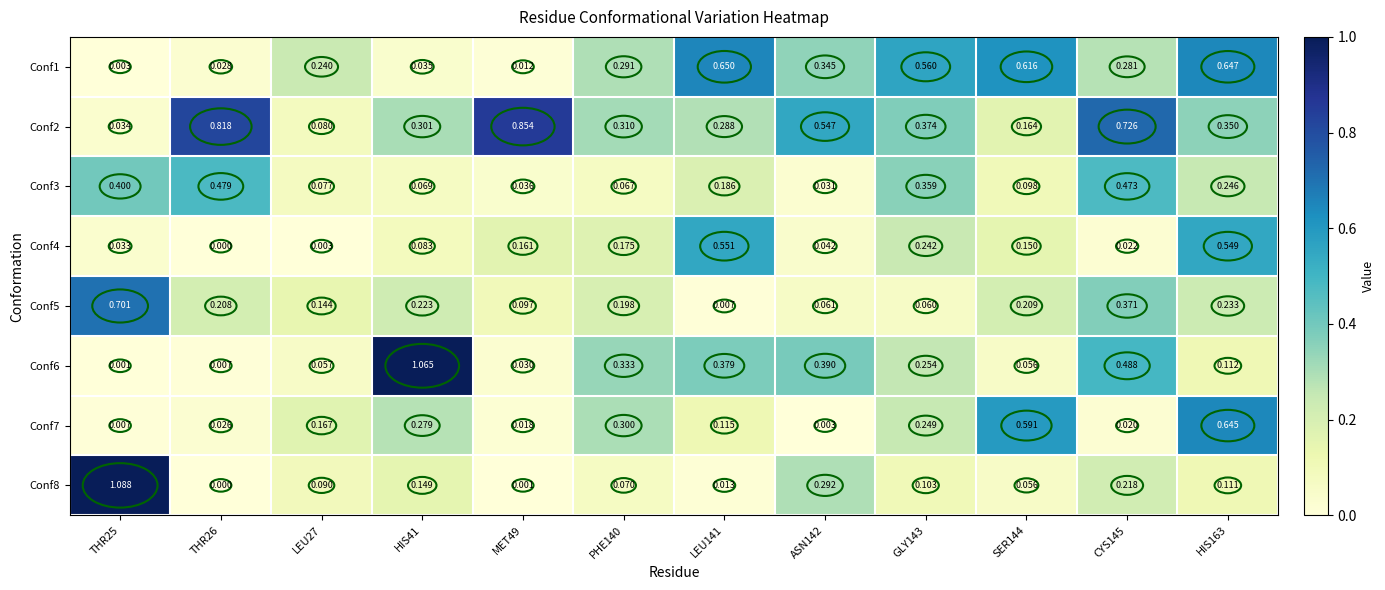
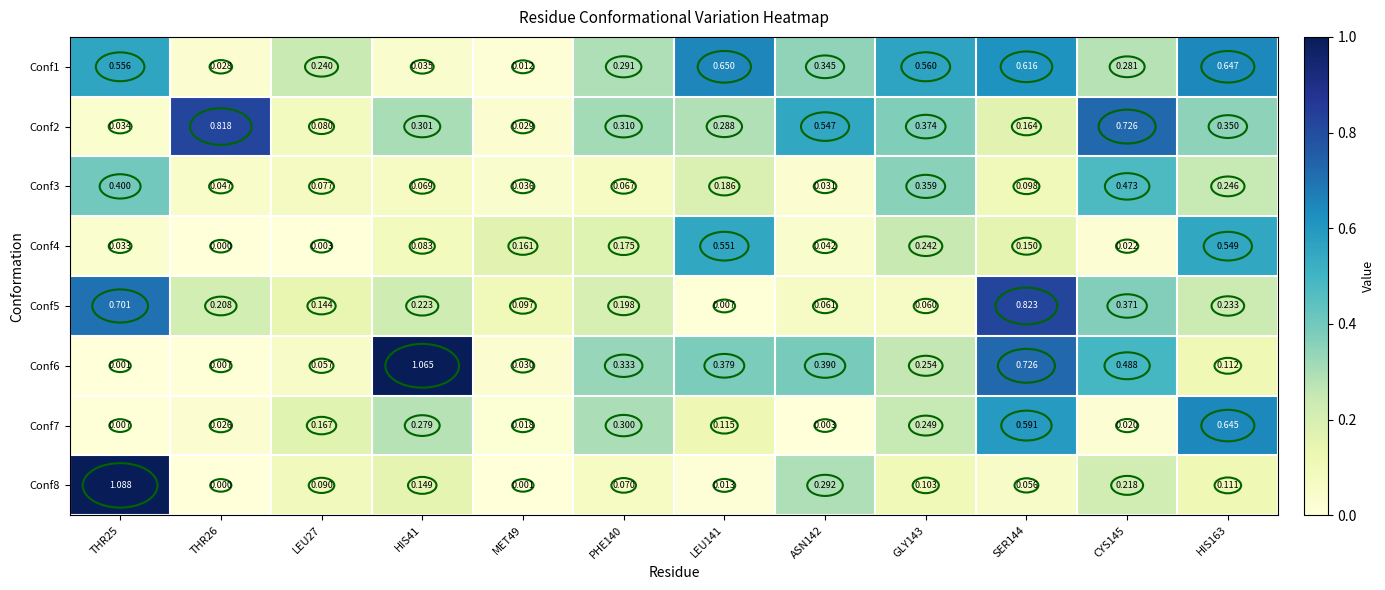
Conf1, THR25: 0.003 -> 0.556
Conf2, MET49: 0.854 -> 0.029
Conf3, THR26: 0.479 -> 0.047
Conf5, SER144: 0.209 -> 0.823
Conf6, SER144: 0.056 -> 0.726
